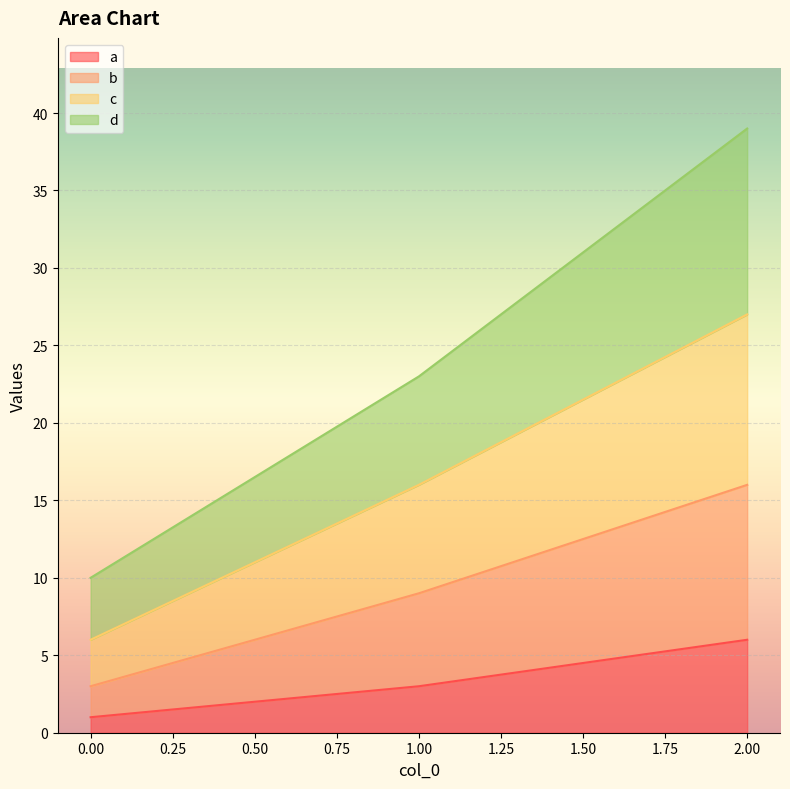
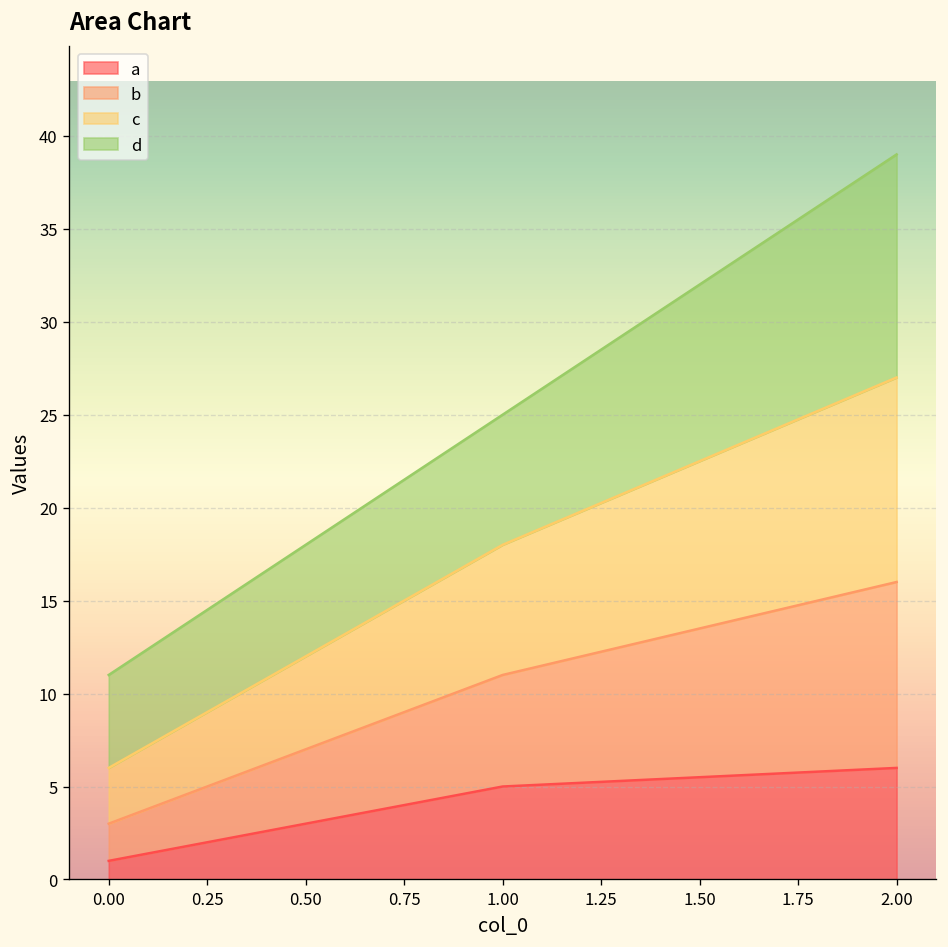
d, 0.00: 4 -> 5
a, 1.00: 3 -> 5
